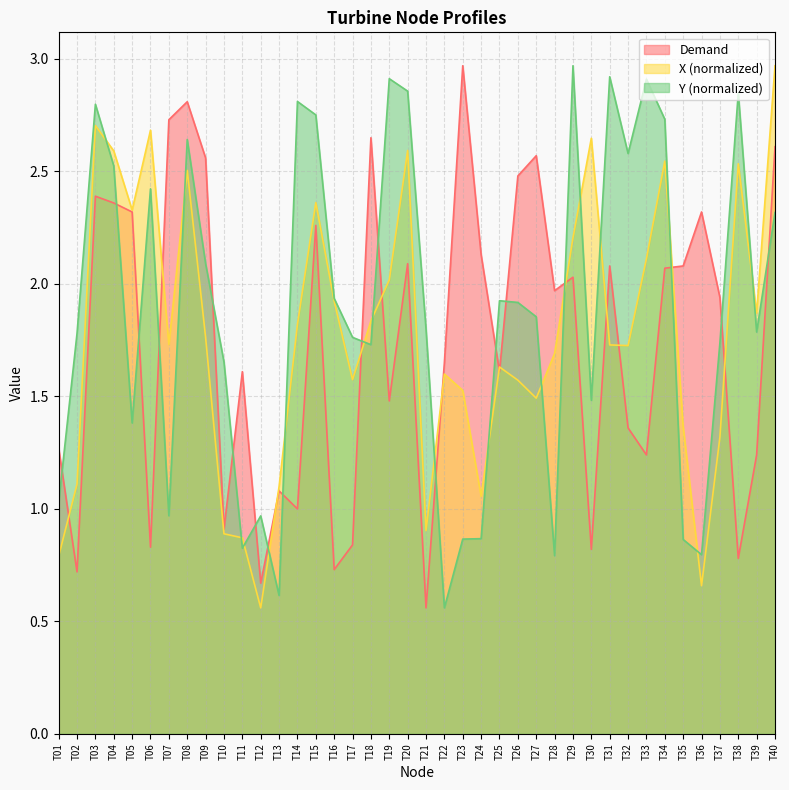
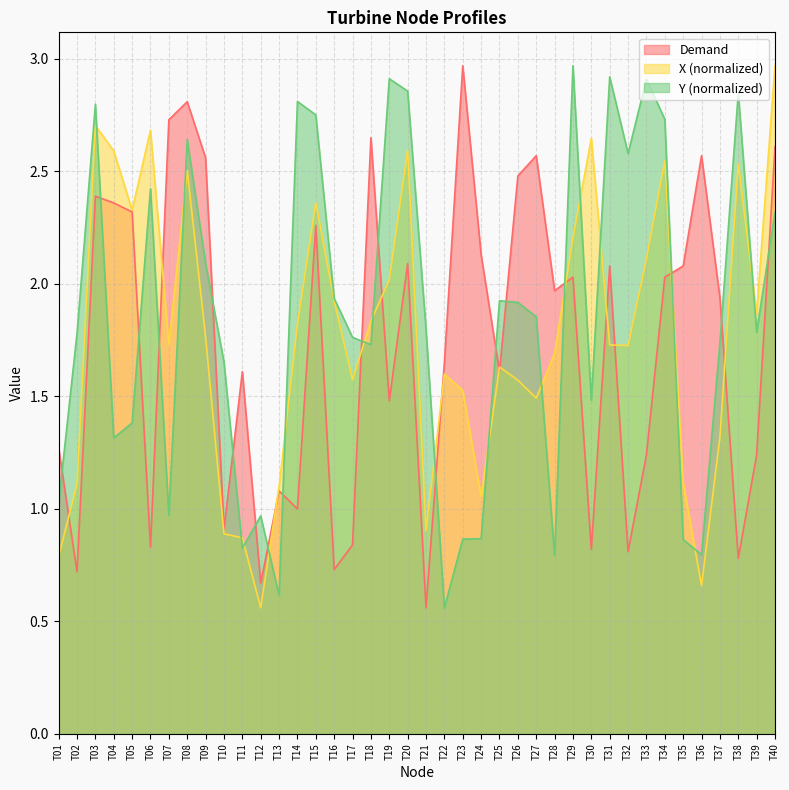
Y (normalized), T04: 2.52 -> 1.32
Demand, T32: 1.36 -> 0.81
Demand, T34: 2.07 -> 2.03
X (normalized), T35: 1.37 -> 1.12
Demand, T36: 2.32 -> 2.57
